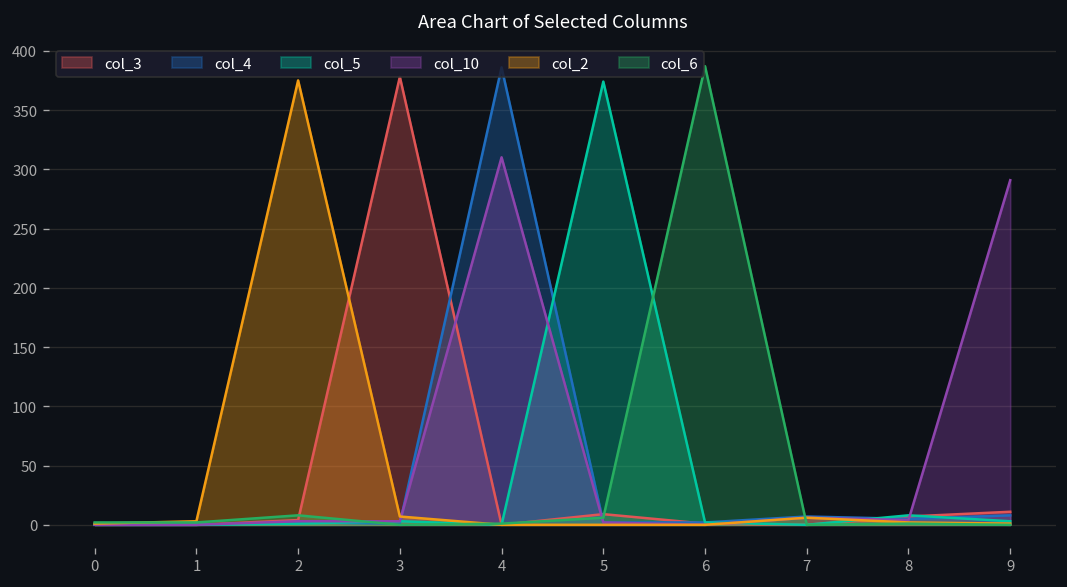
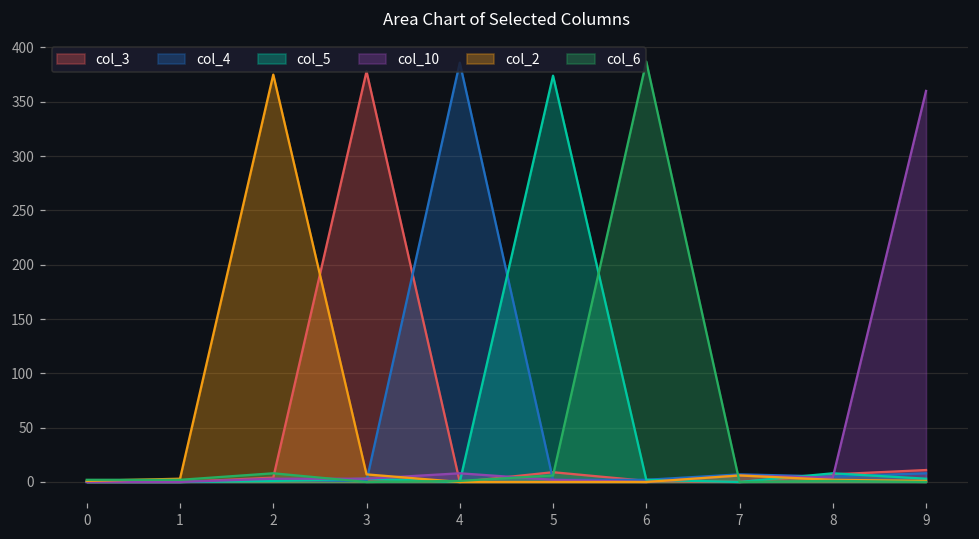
col_10, 4: 310 -> 10
col_10, 9: 290 -> 360
